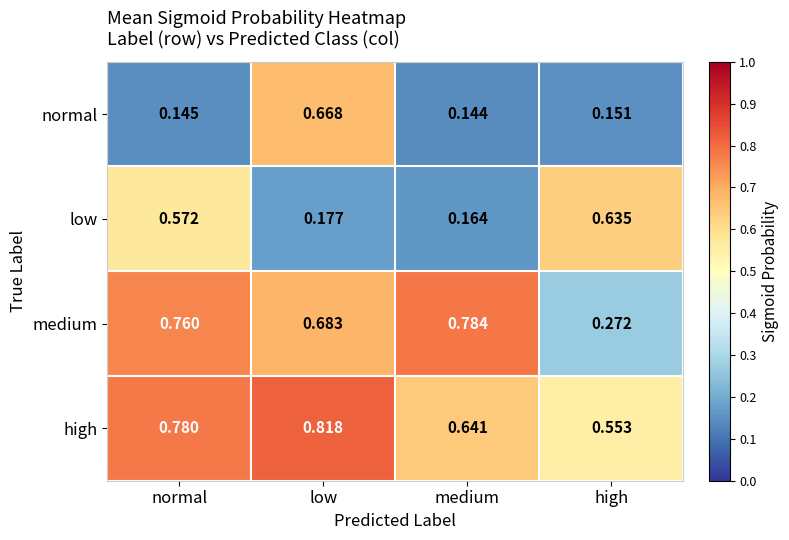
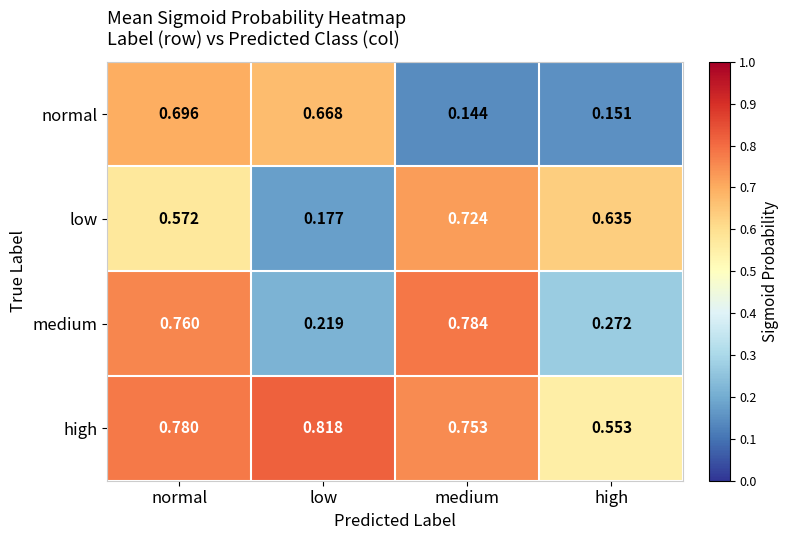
normal, normal: 0.145 -> 0.696
low, medium: 0.164 -> 0.724
medium, low: 0.683 -> 0.219
high, medium: 0.641 -> 0.753
